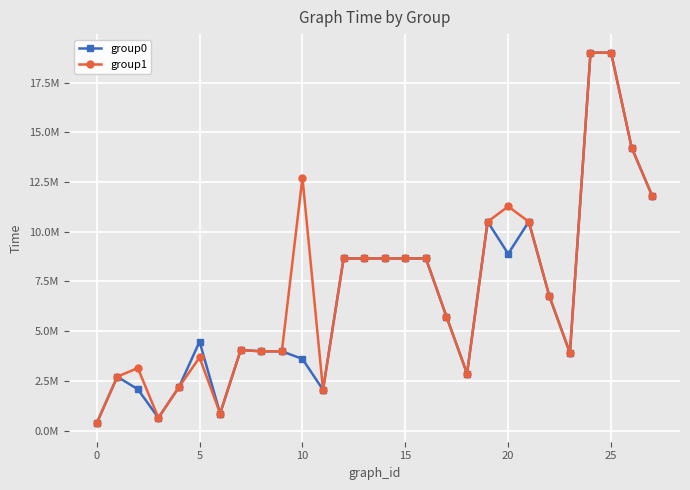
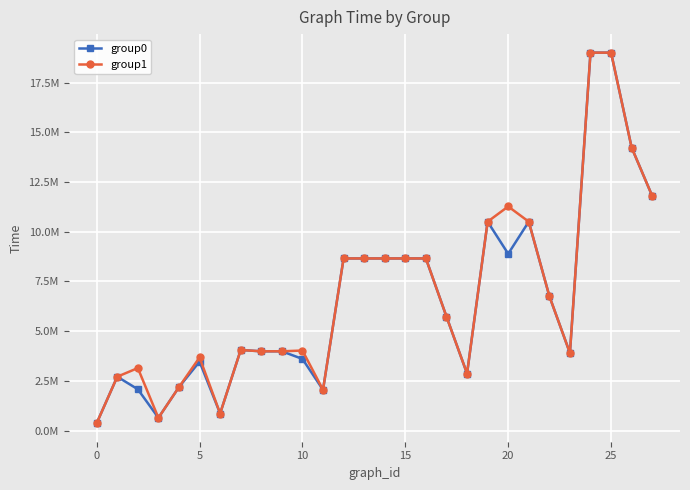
group0, 5: 4500000 -> 3500000
group1, 10: 12700000 -> 4000000
